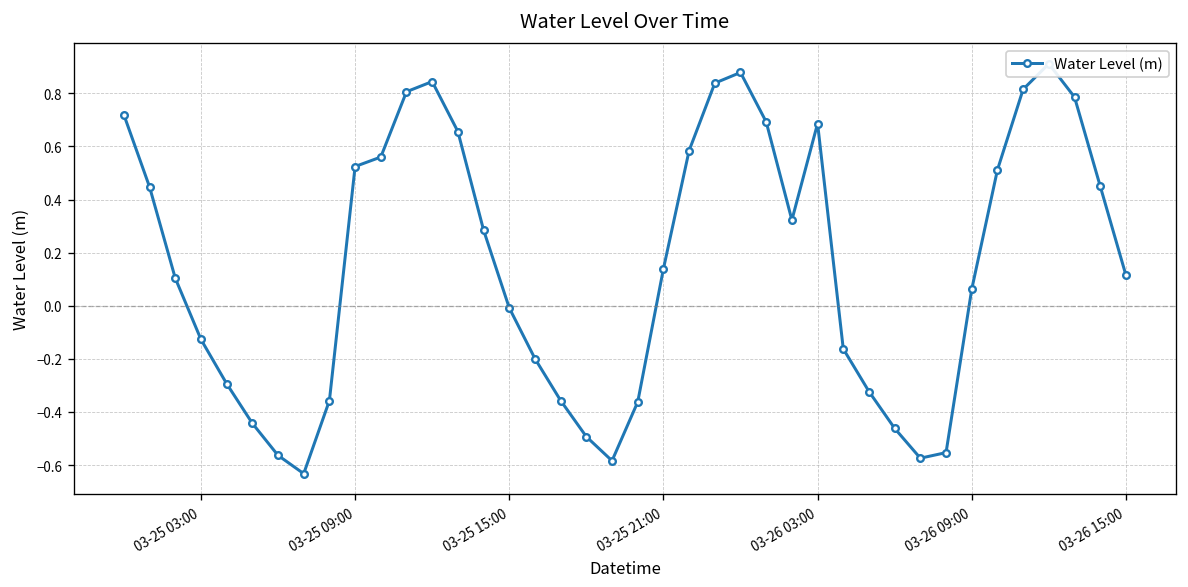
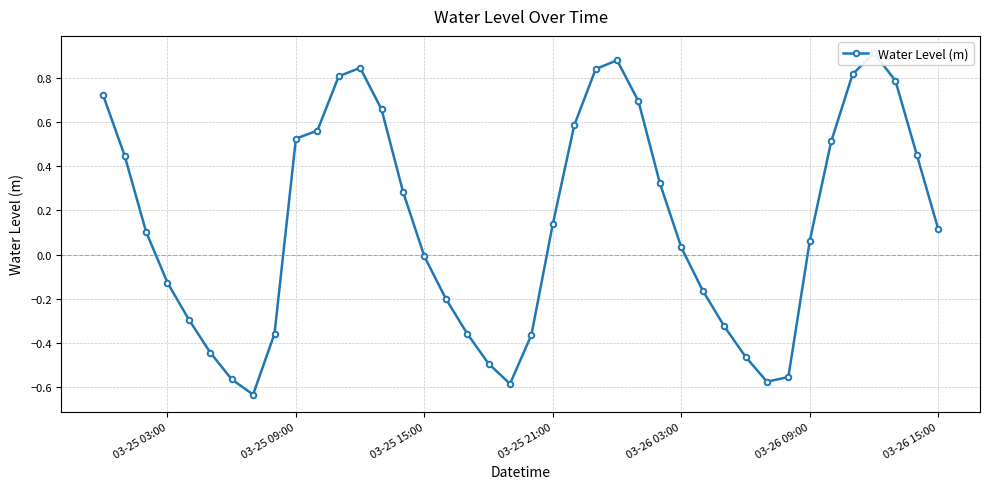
03-26 03:00: 0.69 -> 0.03
